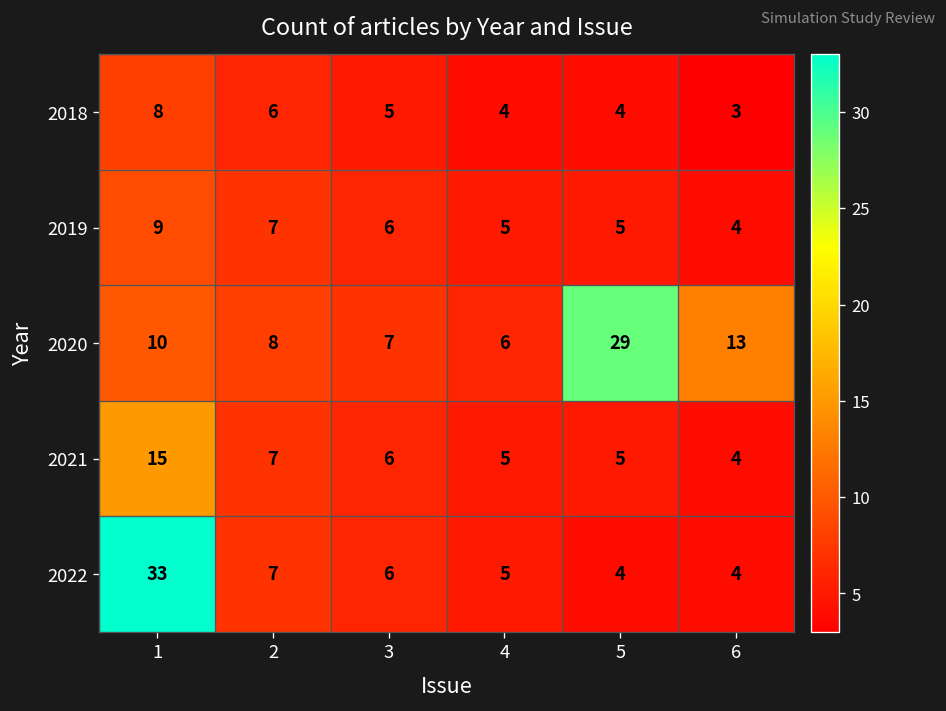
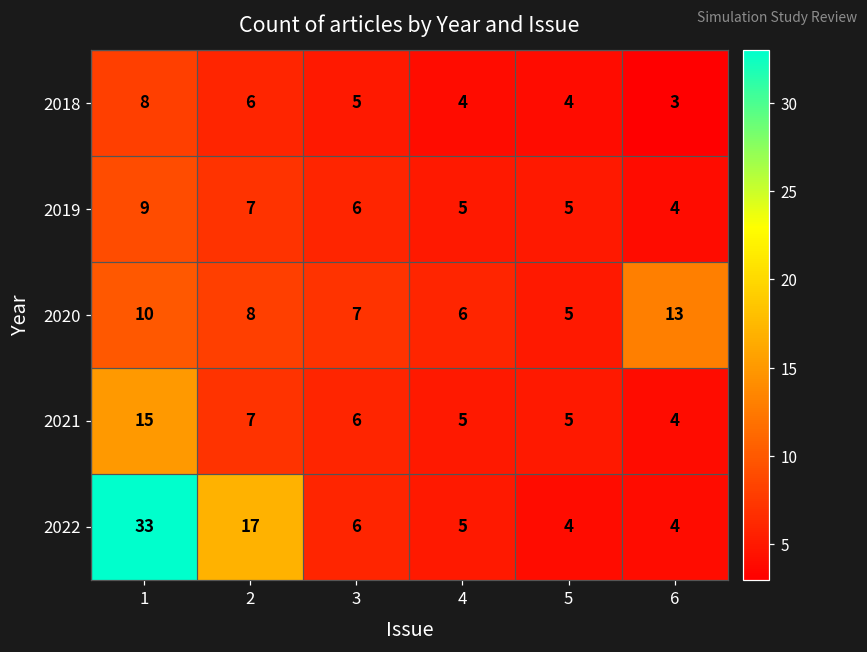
2020, 5: 29 -> 5
2022, 2: 7 -> 17
